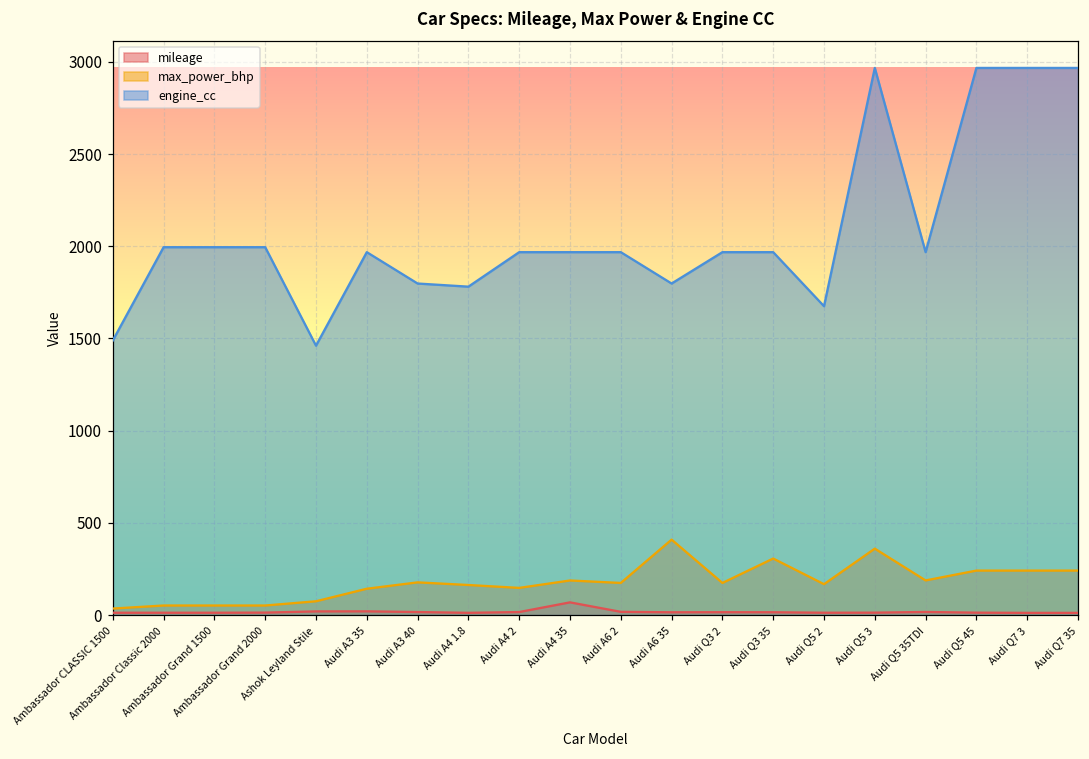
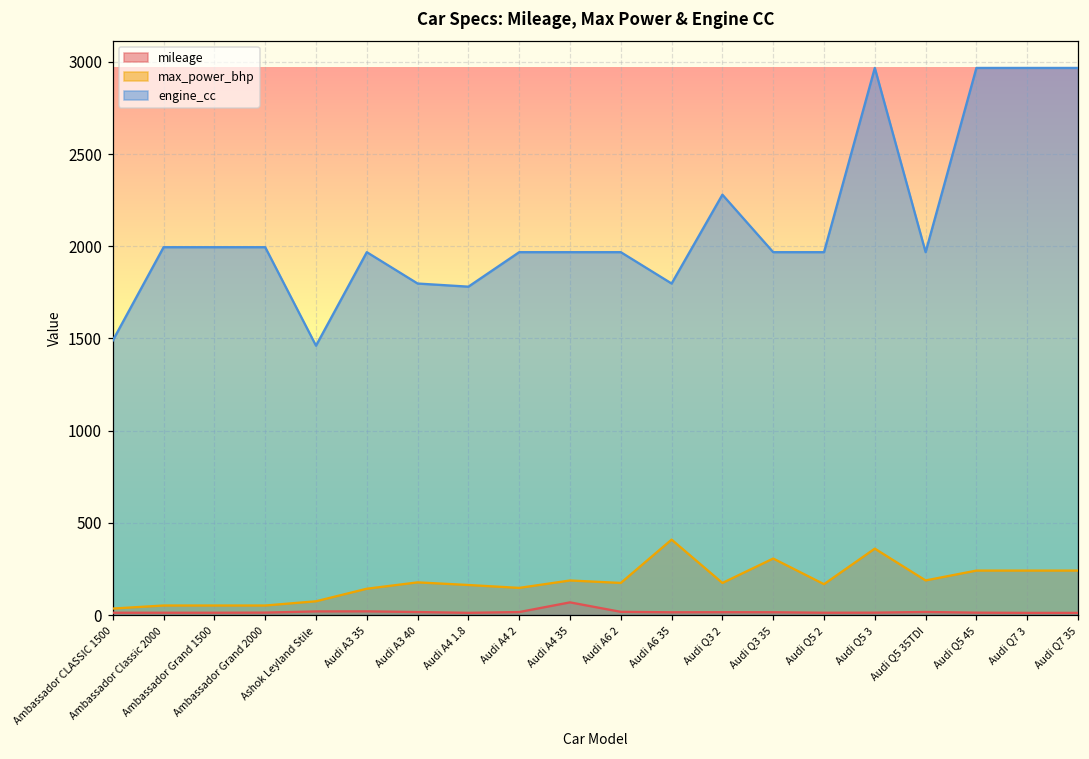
engine_cc, Audi Q3 2: 1970 -> 2280
engine_cc, Audi Q5 2: 1680 -> 1970
